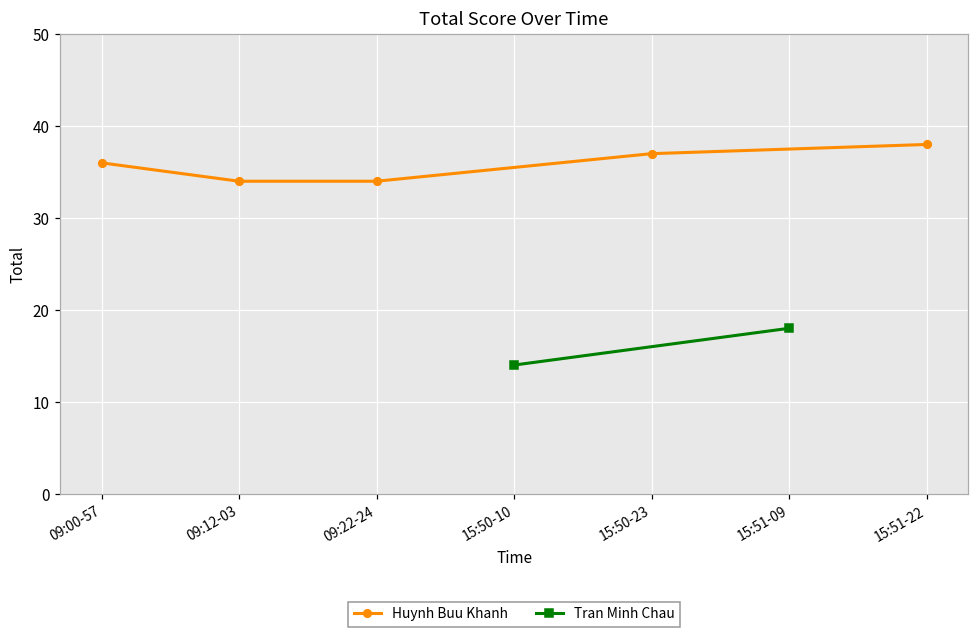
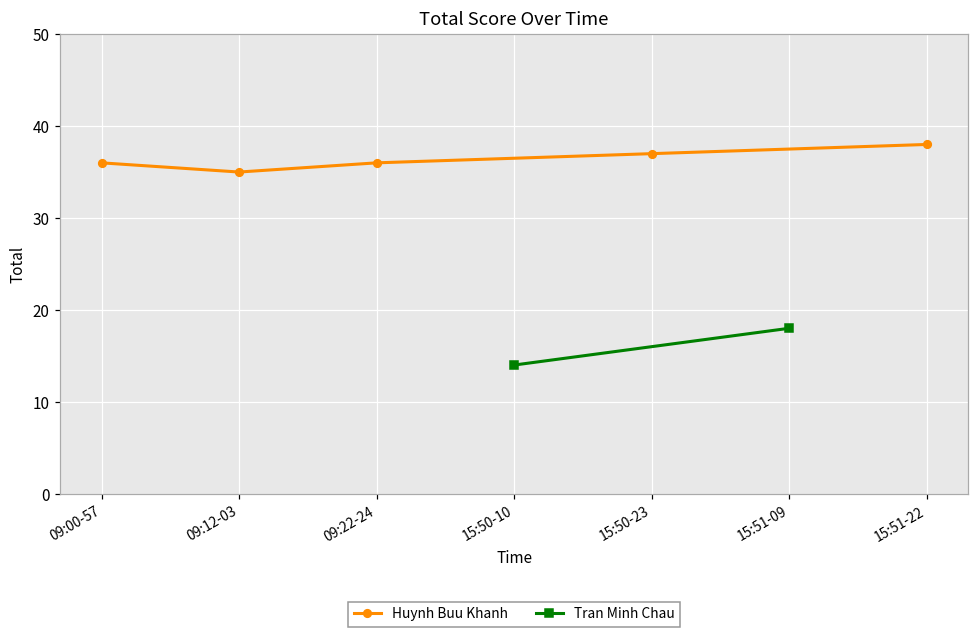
Huynh Buu Khanh, 09:12-03: 34 -> 35
Huynh Buu Khanh, 09:22-24: 34 -> 36
